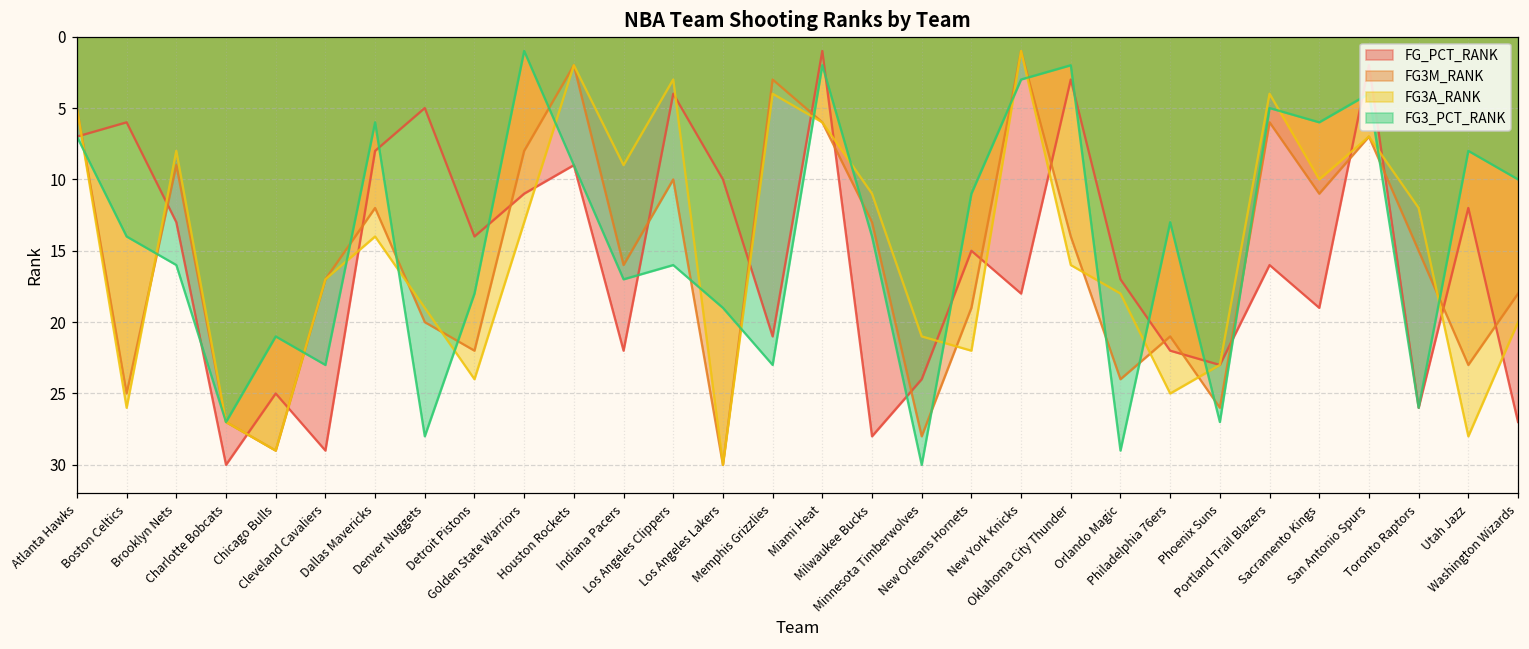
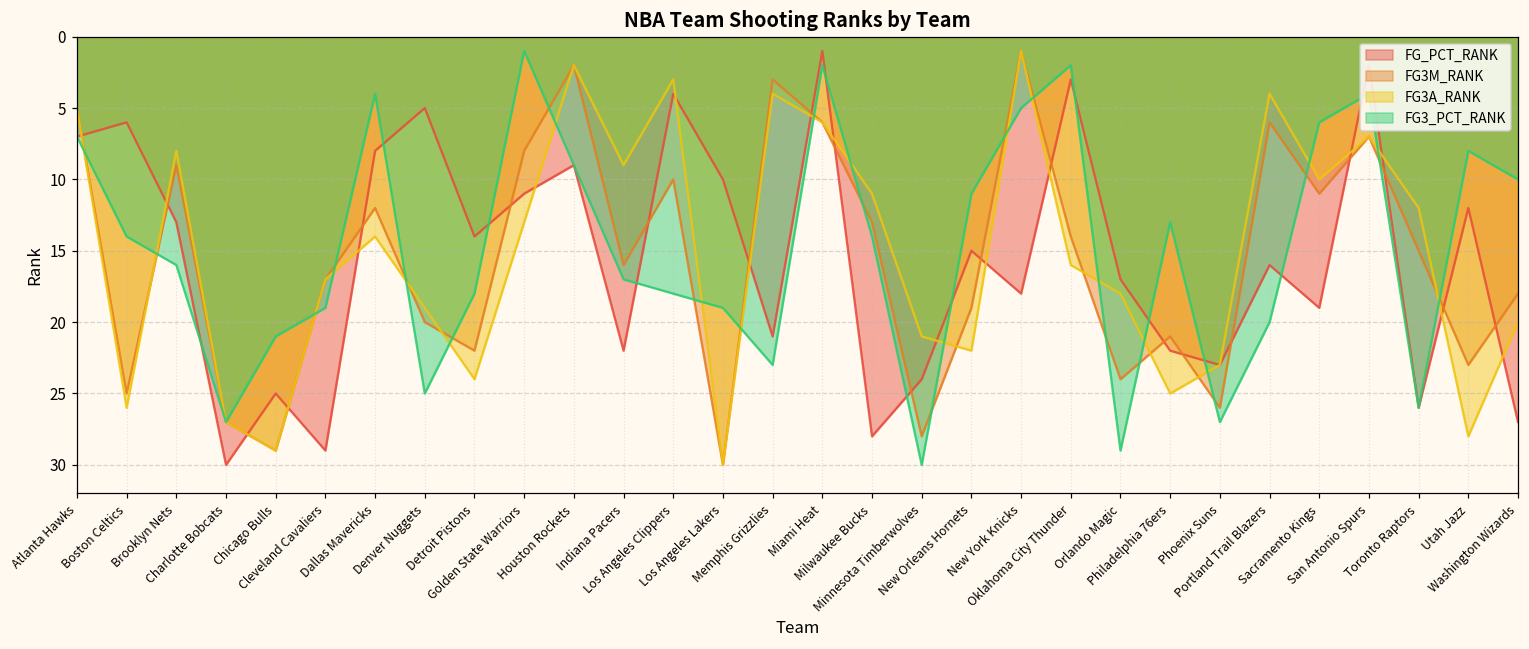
FG3_PCT_RANK, Cleveland Cavaliers: 23 -> 19
FG3_PCT_RANK, Dallas Mavericks: 6 -> 4
FG3_PCT_RANK, Denver Nuggets: 28 -> 25
FG3_PCT_RANK, Los Angeles Clippers: 16 -> 18
FG3_PCT_RANK, New York Knicks: 3 -> 5
FG3_PCT_RANK, Portland Trail Blazers: 5 -> 20
